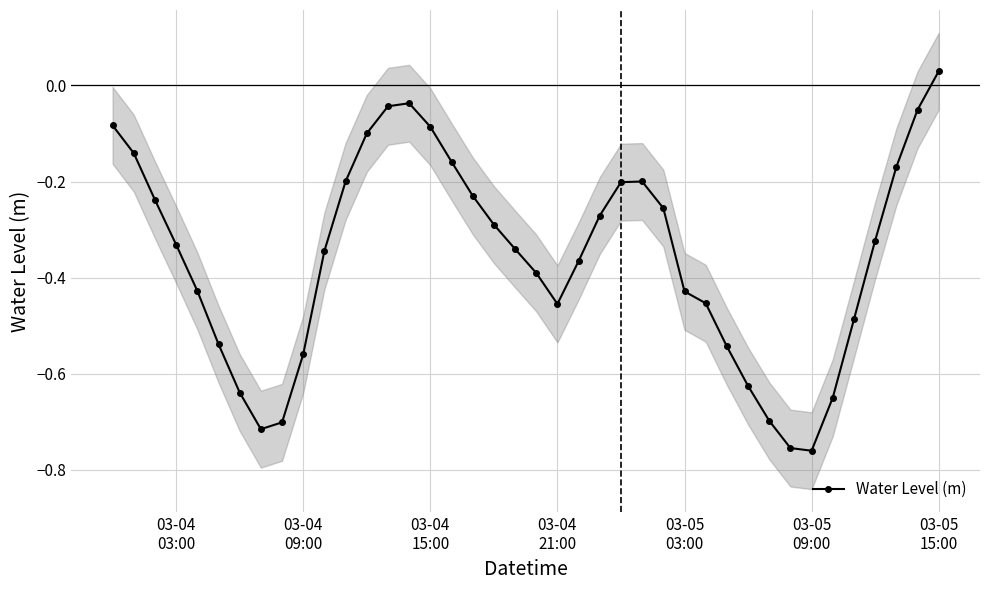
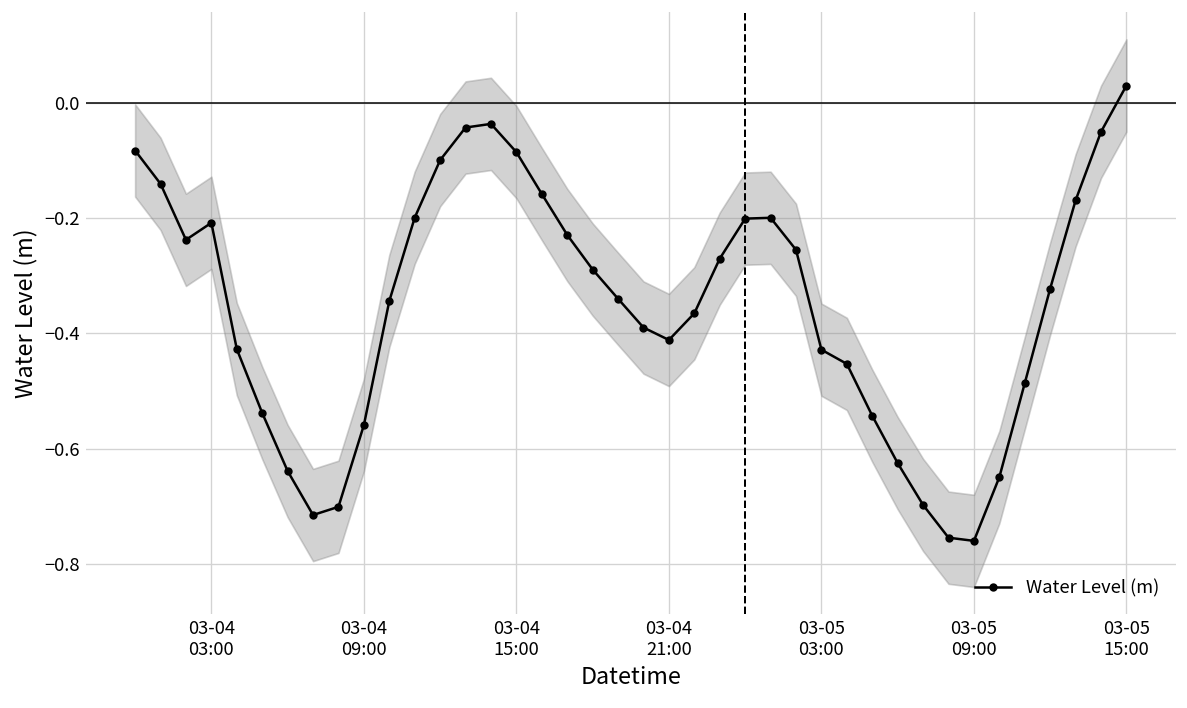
Water Level (m), 03-04 03:00: -0.33 -> -0.21
Water Level (m), 03-04 21:00: -0.45 -> -0.41
